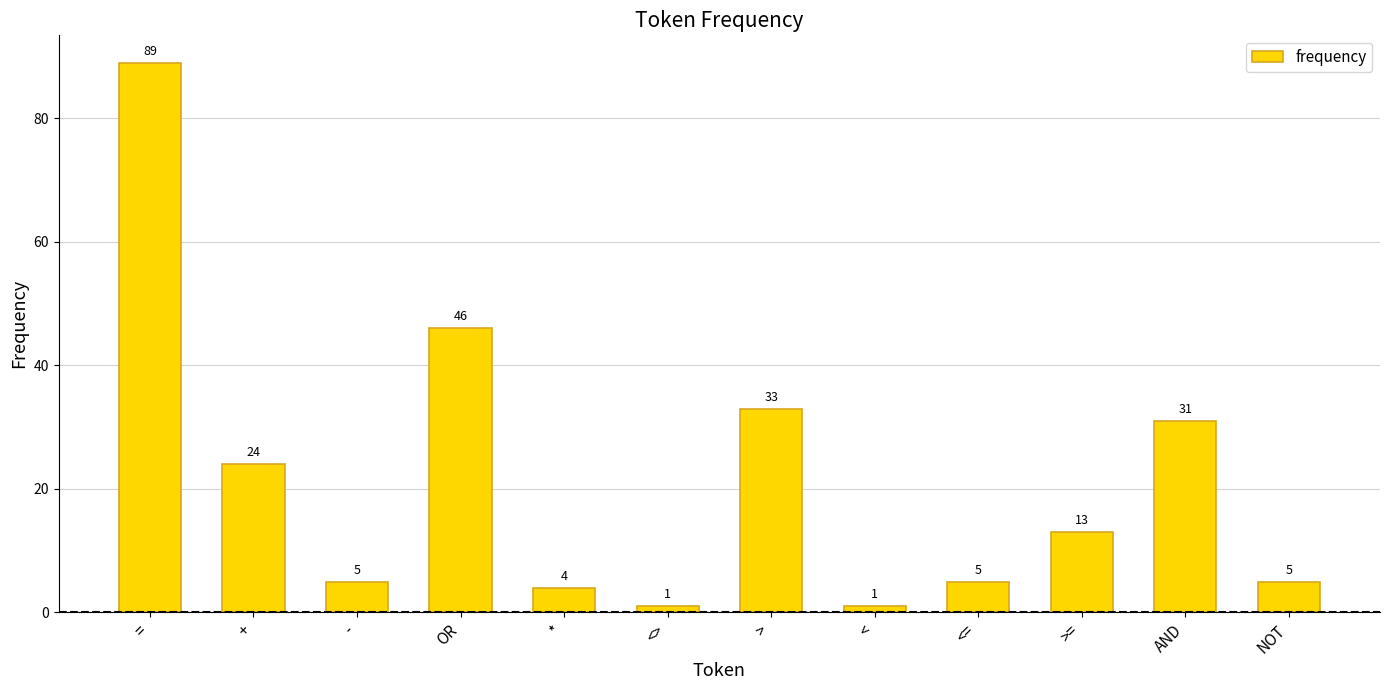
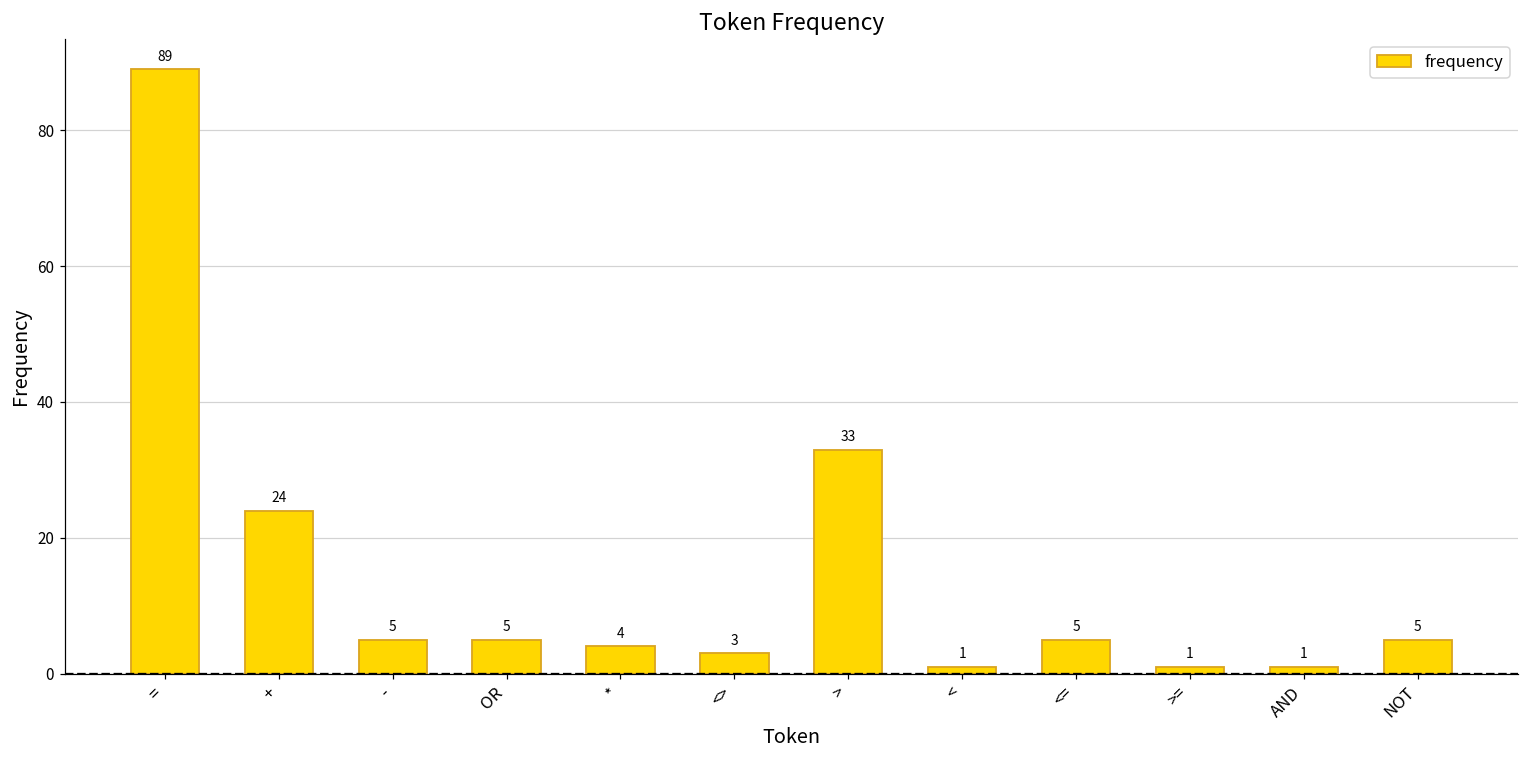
OR: 46 -> 5
<>: 1 -> 3
>=: 13 -> 1
AND: 31 -> 1
